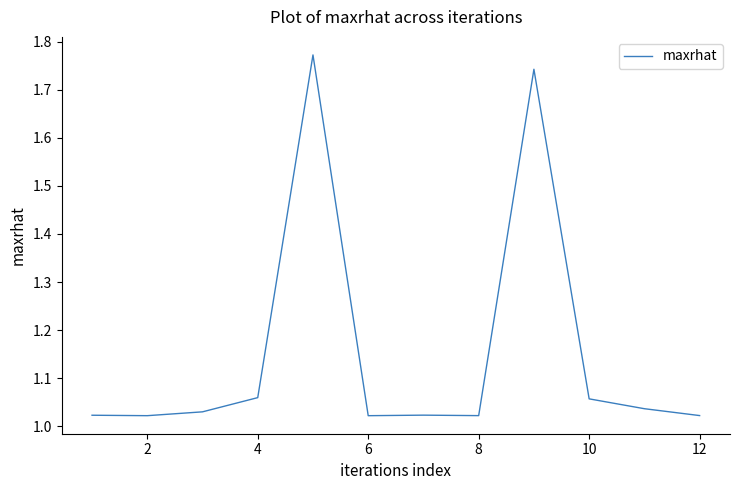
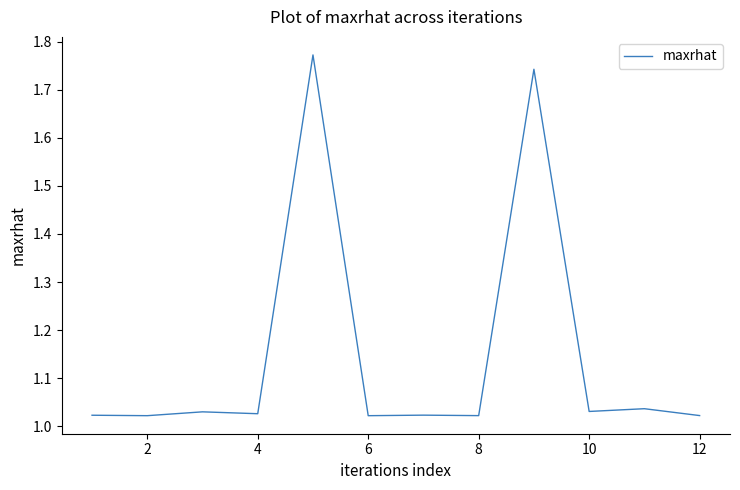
4: 1.06 -> 1.03
10: 1.06 -> 1.03
